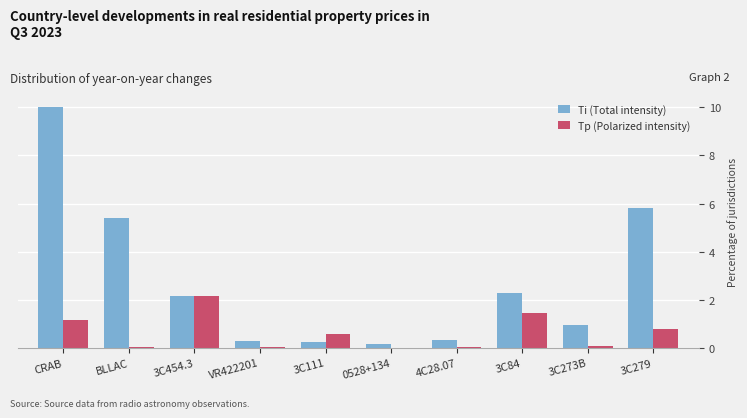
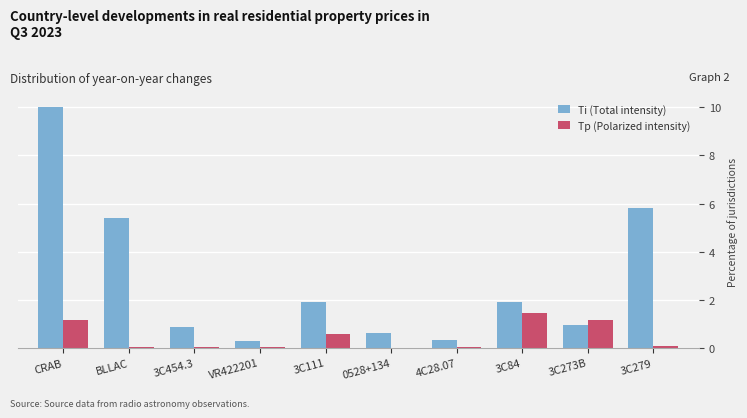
Ti (Total intensity), 3C454.3: 2.2 -> 0.9
Tp (Polarized intensity), 3C454.3: 2.2 -> 0.0
Ti (Total intensity), 3C111: 0.3 -> 1.9
Ti (Total intensity), 0528+134: 0.2 -> 0.6
Ti (Total intensity), 3C84: 2.3 -> 1.9
Tp (Polarized intensity), 3C273B: 0.1 -> 1.2
Tp (Polarized intensity), 3C279: 0.8 -> 0.1
